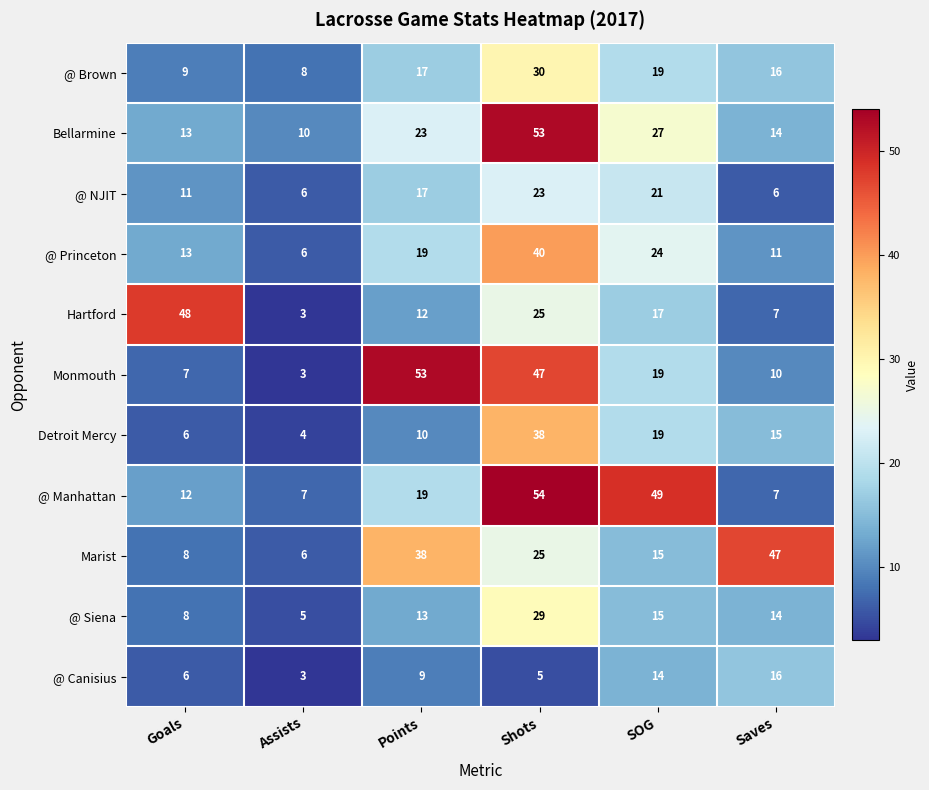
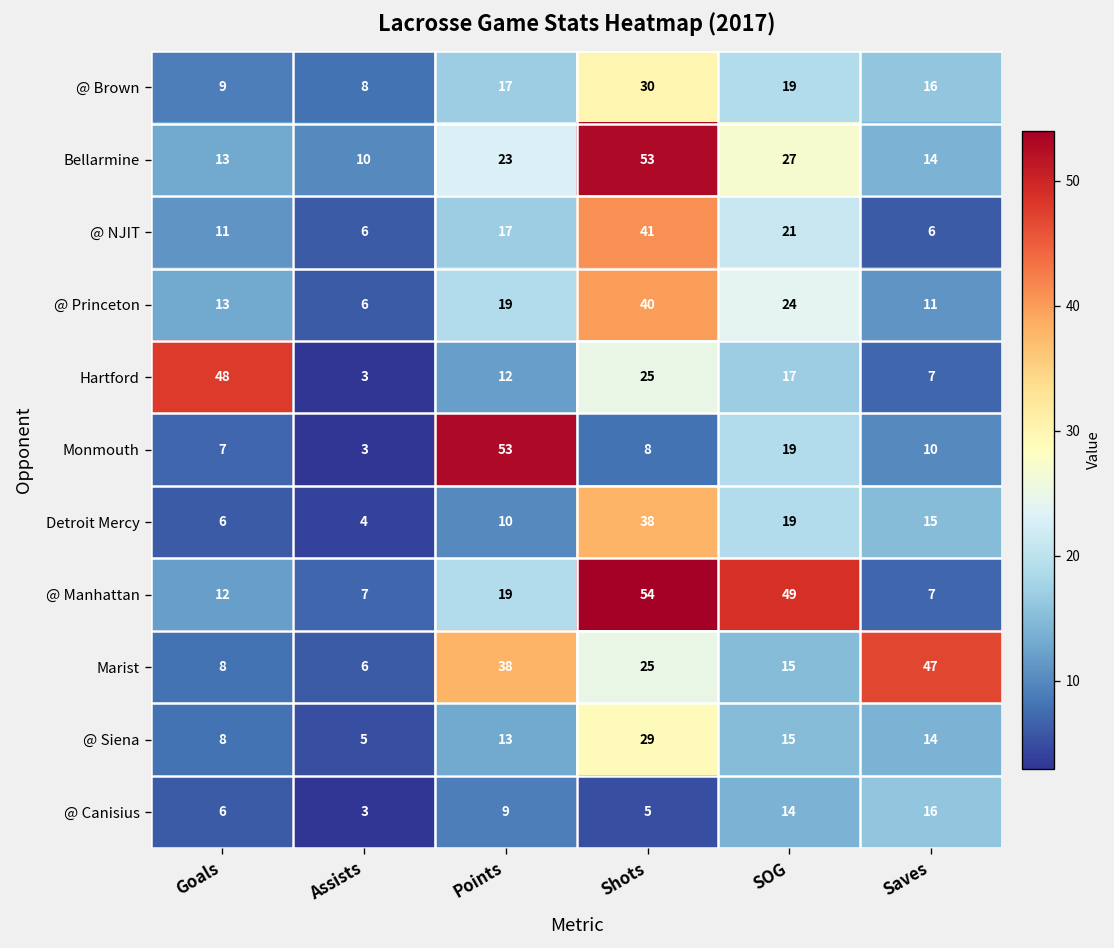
@ NJIT, Shots: 23 -> 41
Monmouth, Shots: 47 -> 8
